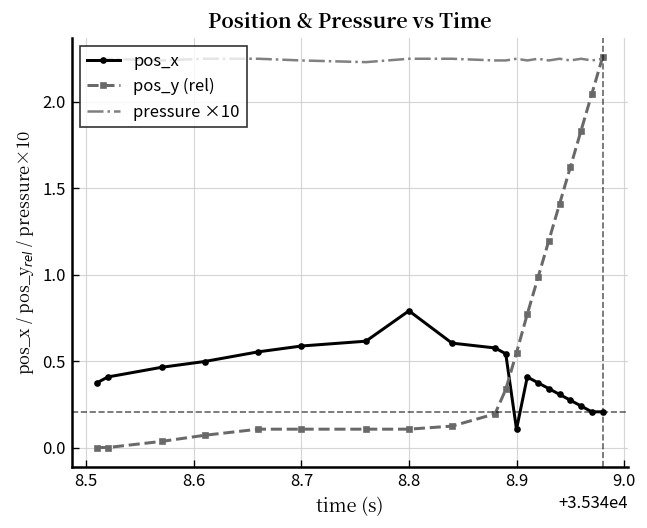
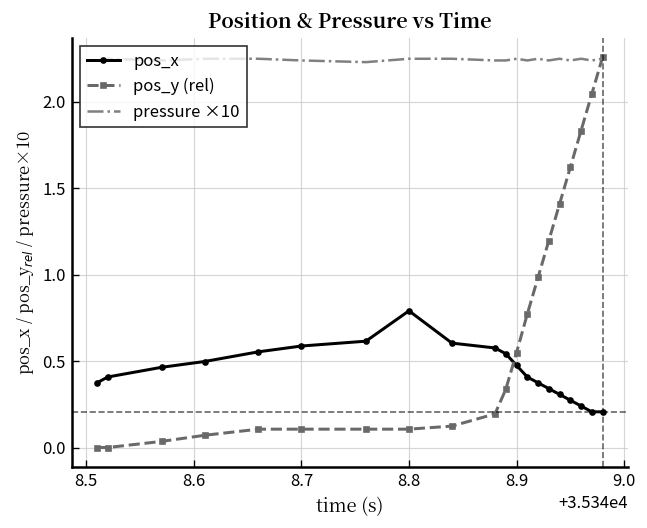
pos_x, 8.9: 0.11 -> 0.48
